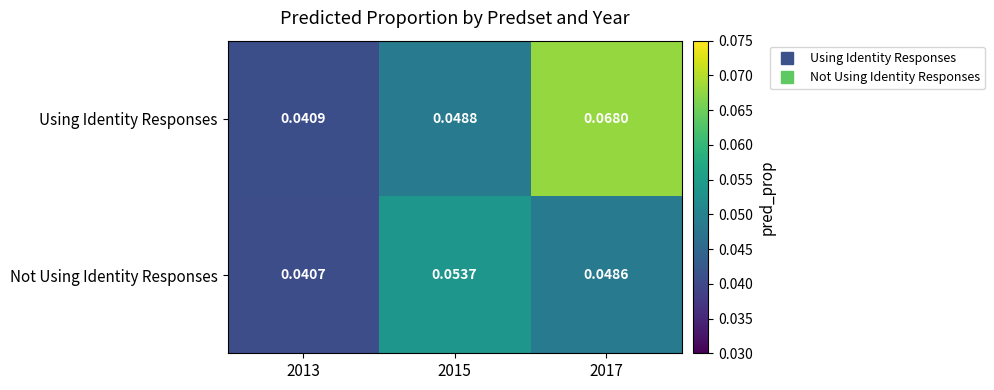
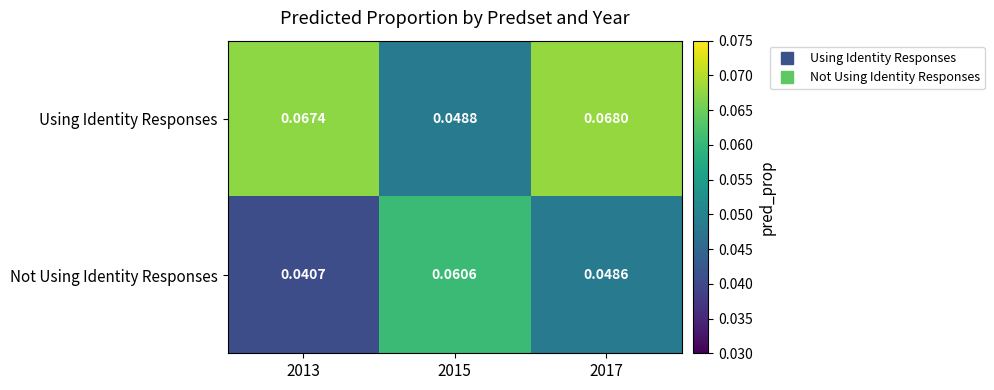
Using Identity Responses, 2013: 0.0409 -> 0.0674
Not Using Identity Responses, 2015: 0.0537 -> 0.0606
